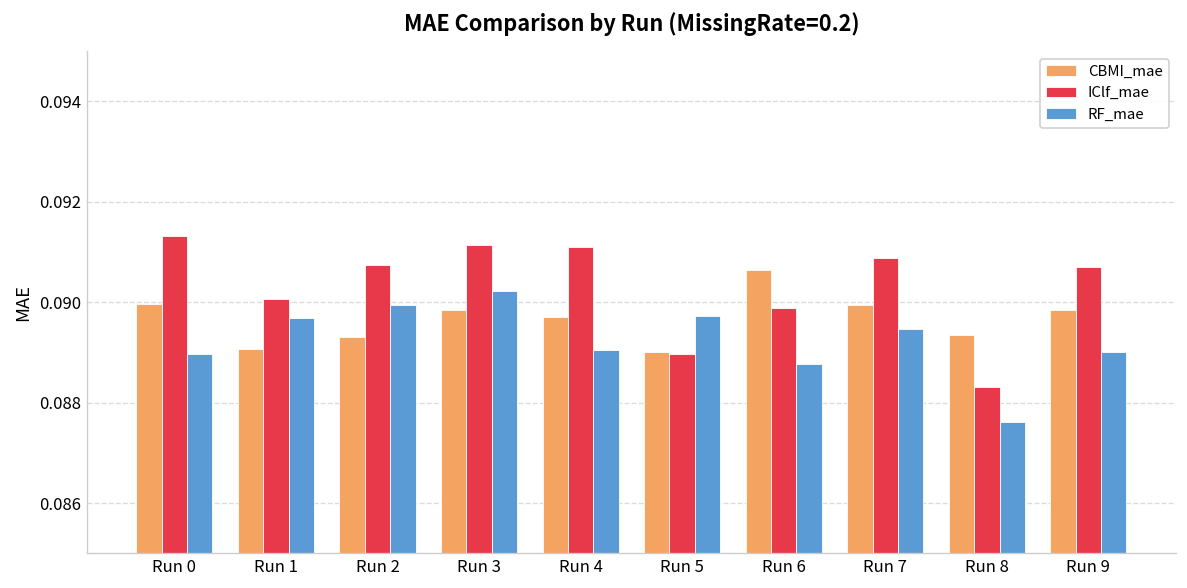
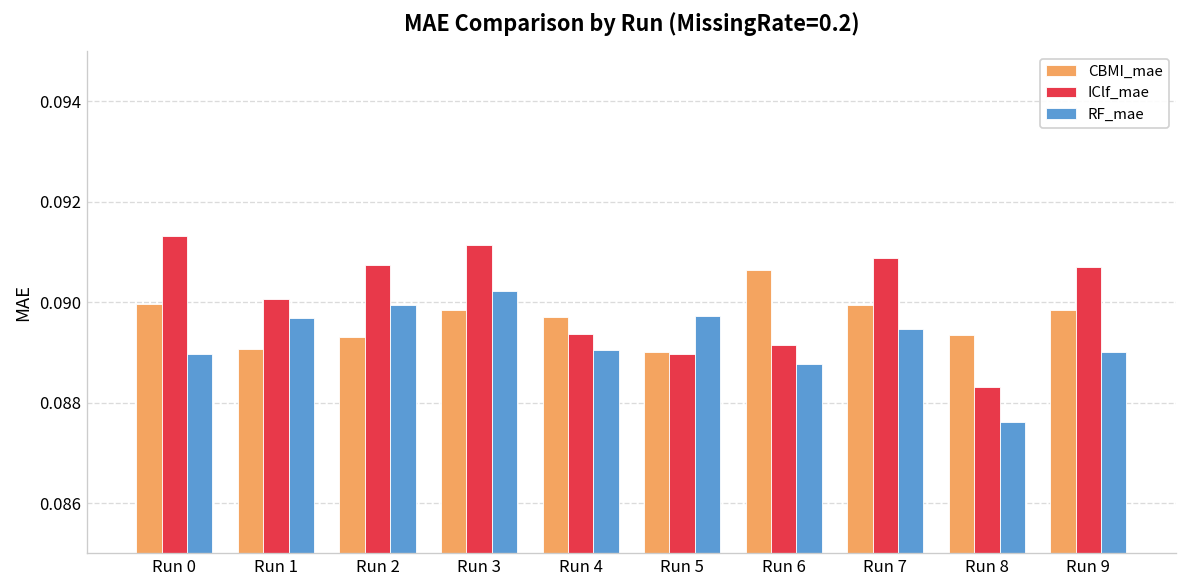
IClf_mae, Run 4: 0.0911 -> 0.0894
IClf_mae, Run 6: 0.0899 -> 0.0891
